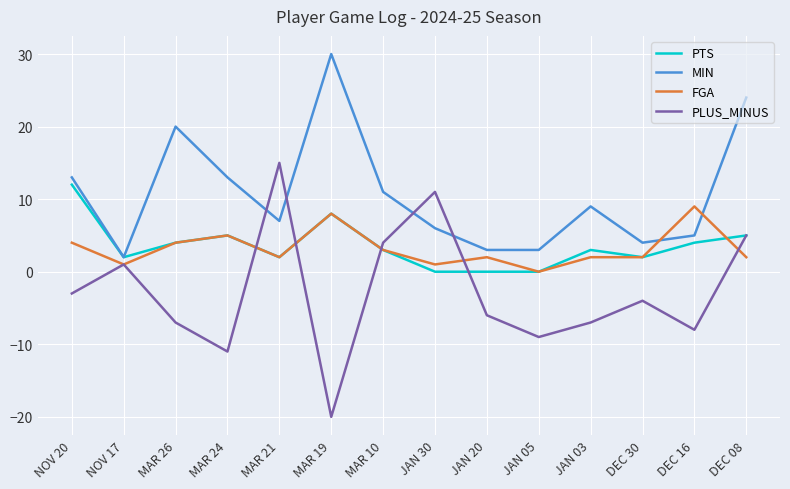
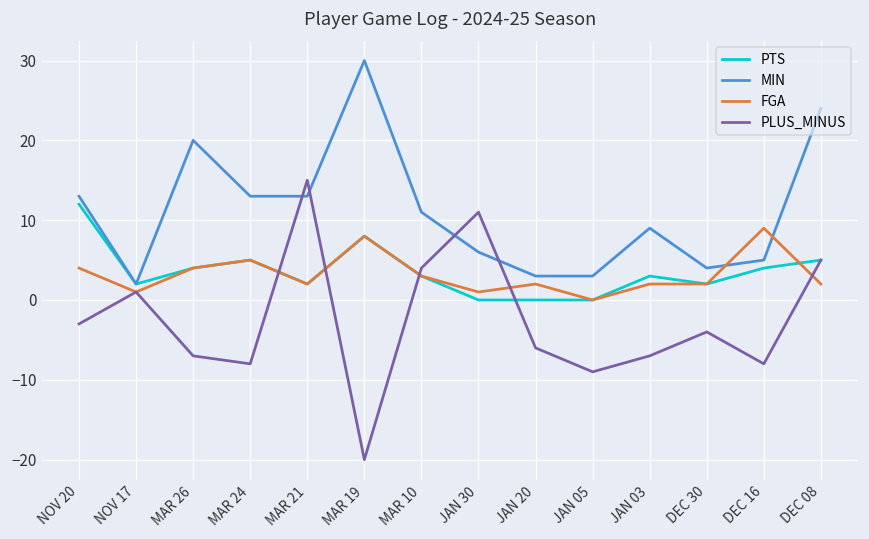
PLUS_MINUS, MAR 24: -11 -> -8
MIN, MAR 21: 7 -> 13
